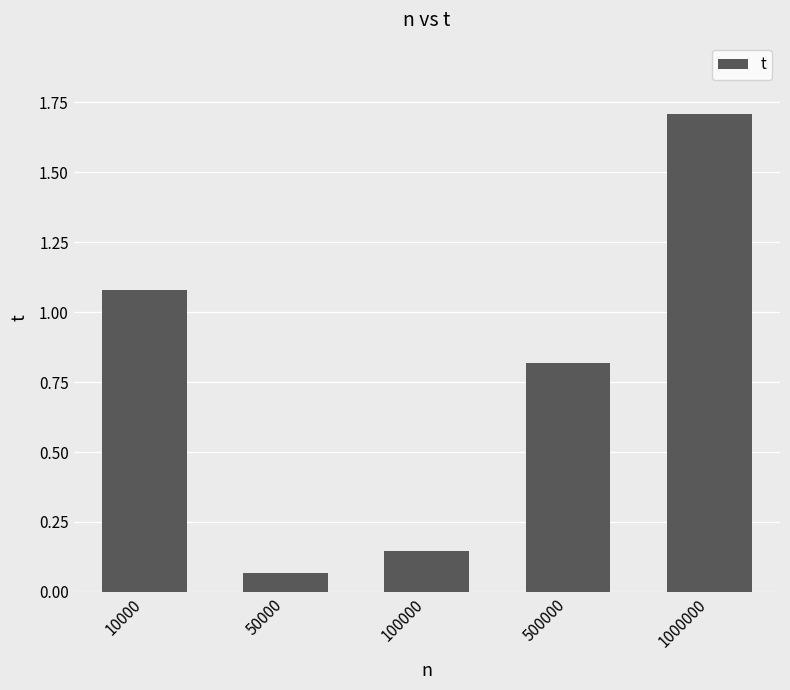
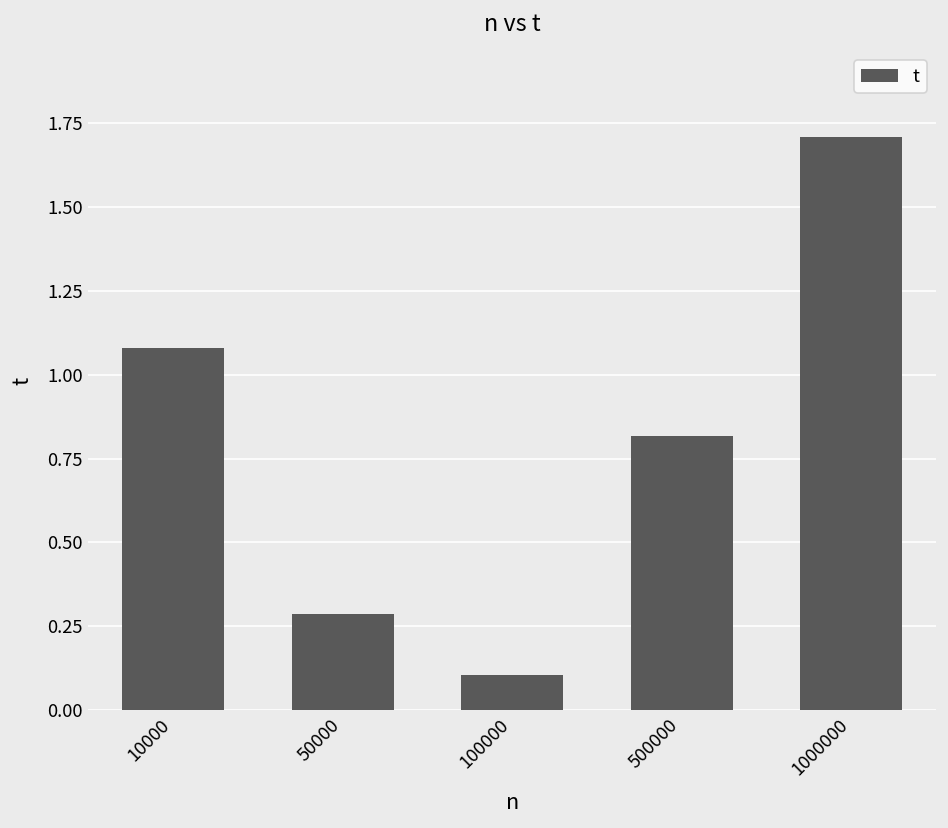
50000: 0.07 -> 0.29
100000: 0.15 -> 0.10
